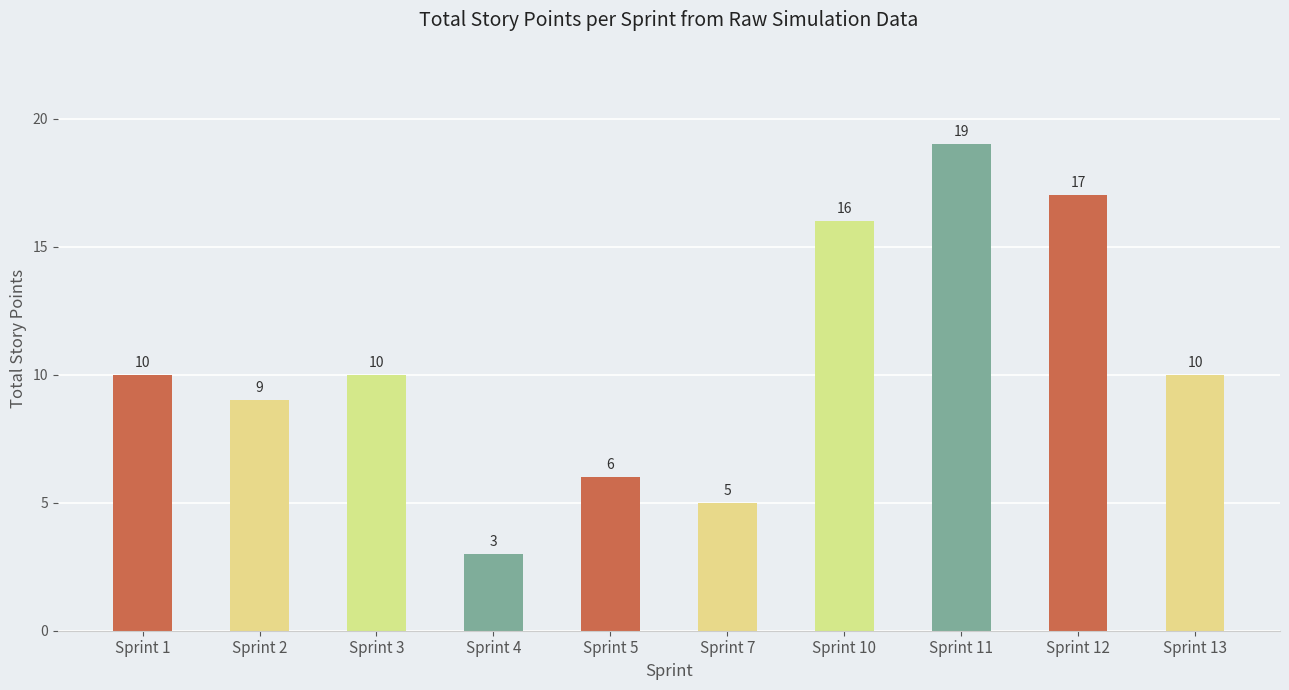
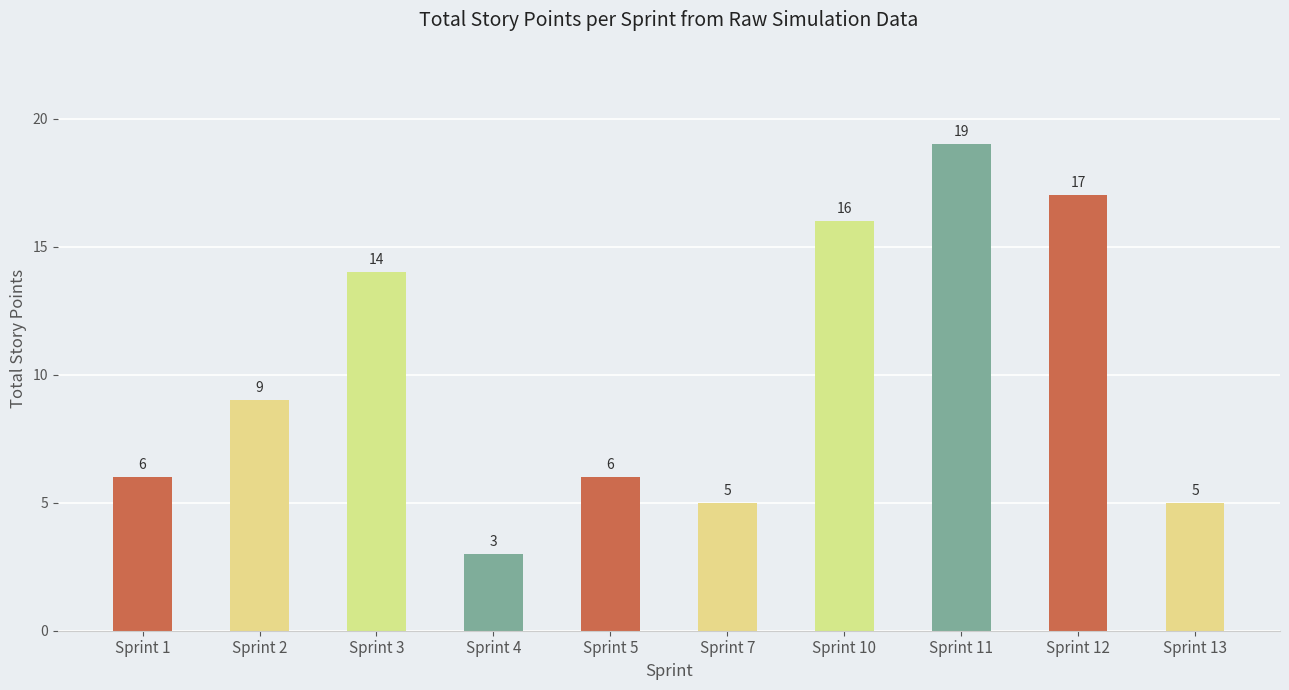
Sprint 1: 10 -> 6
Sprint 3: 10 -> 14
Sprint 13: 10 -> 5
